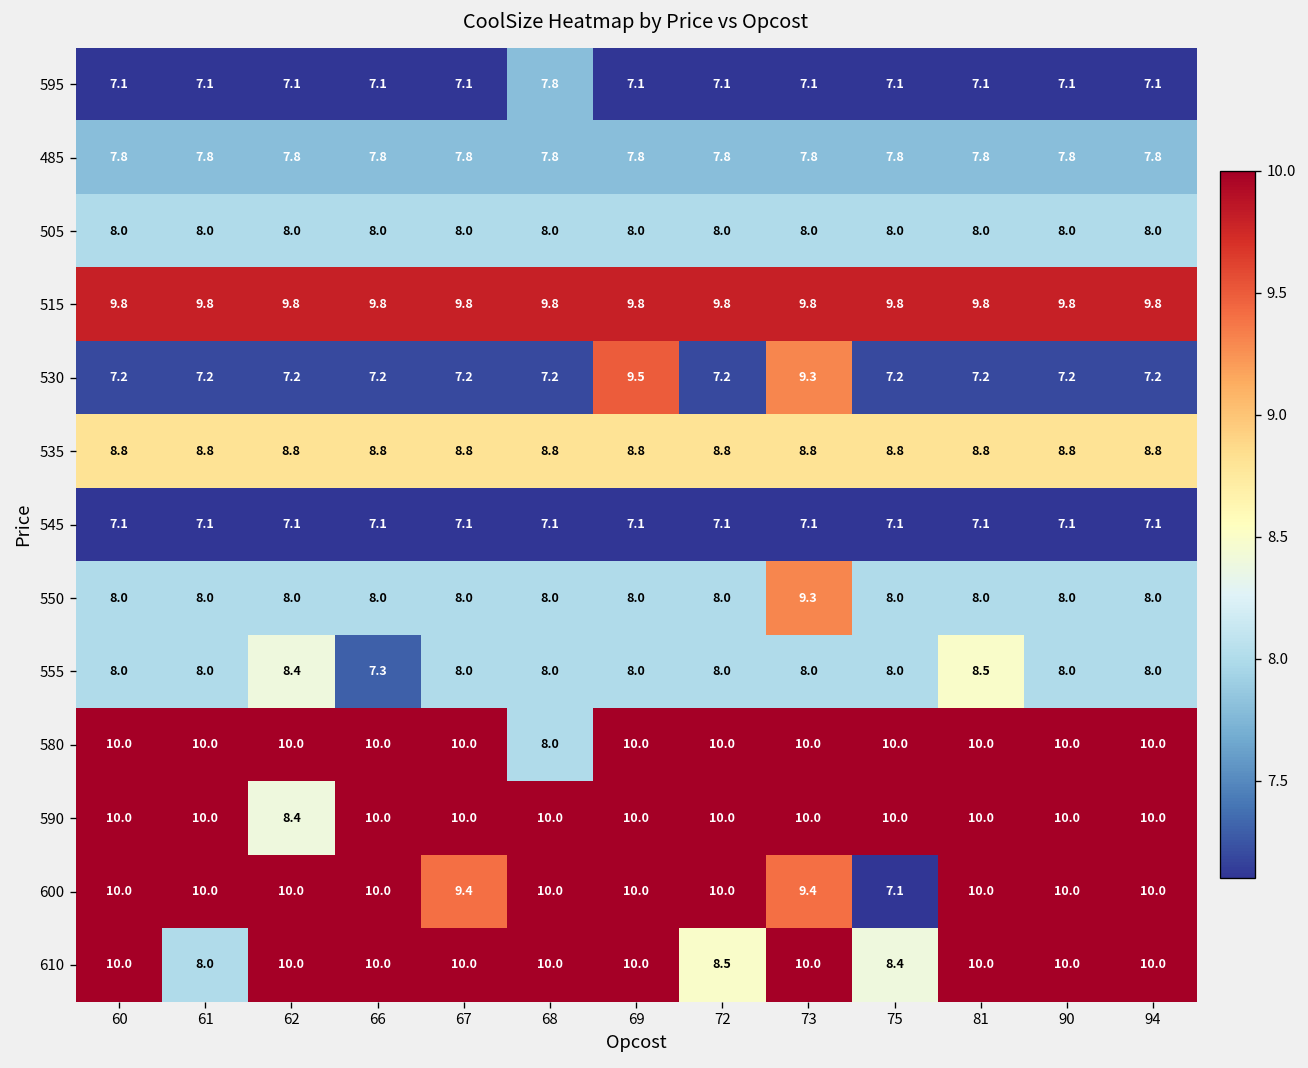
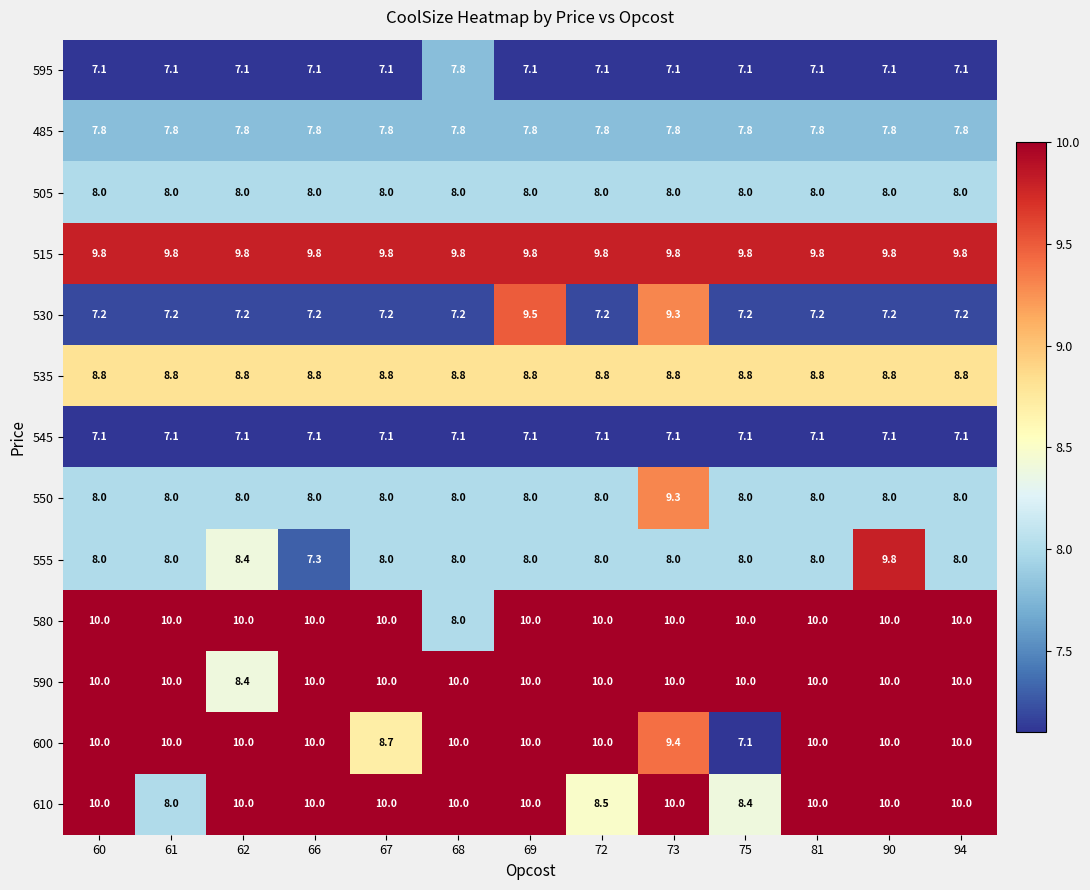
555, 81: 8.5 -> 8.0
555, 90: 8.0 -> 9.8
600, 67: 9.4 -> 8.7
